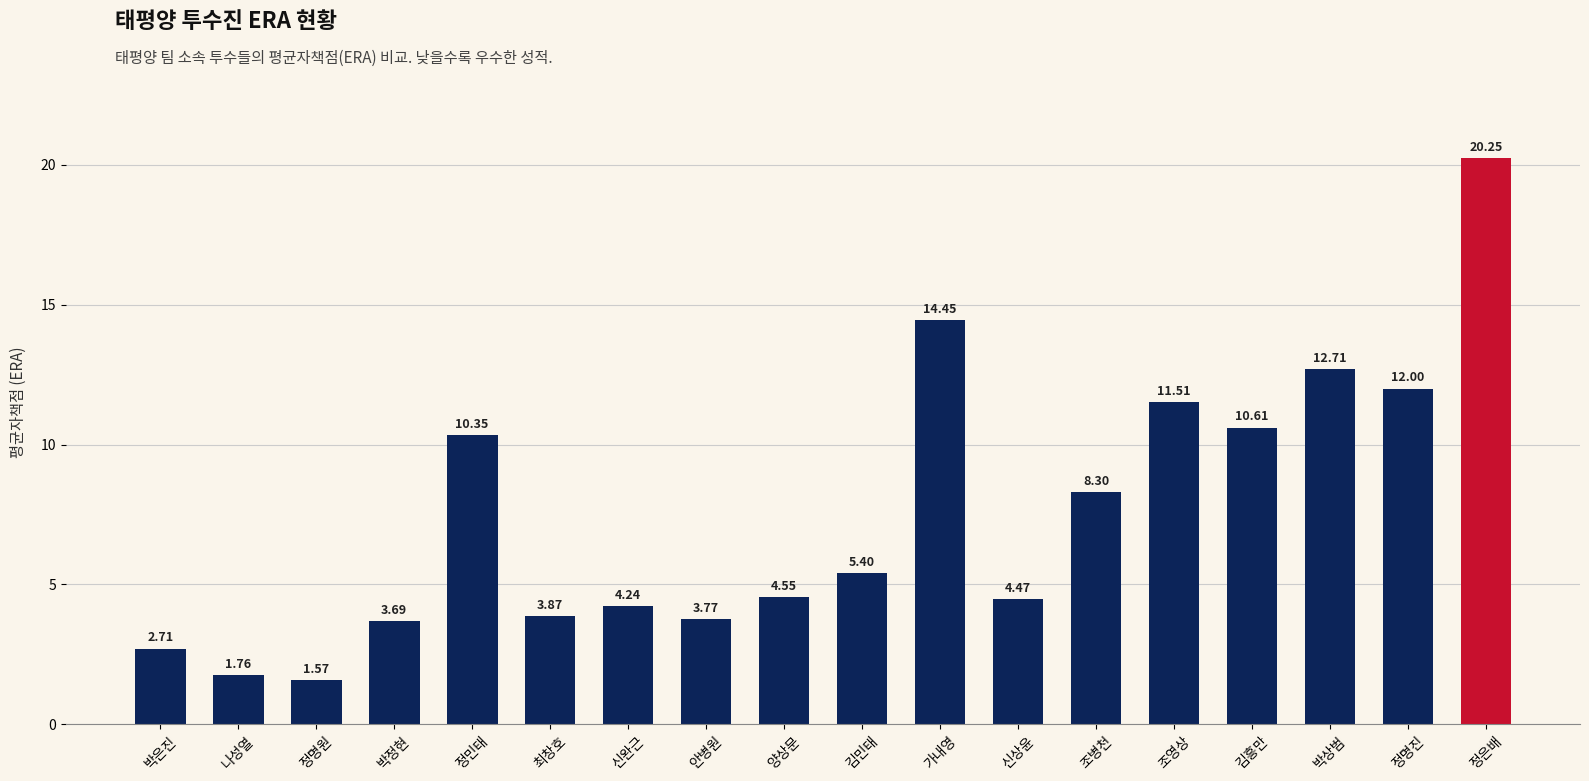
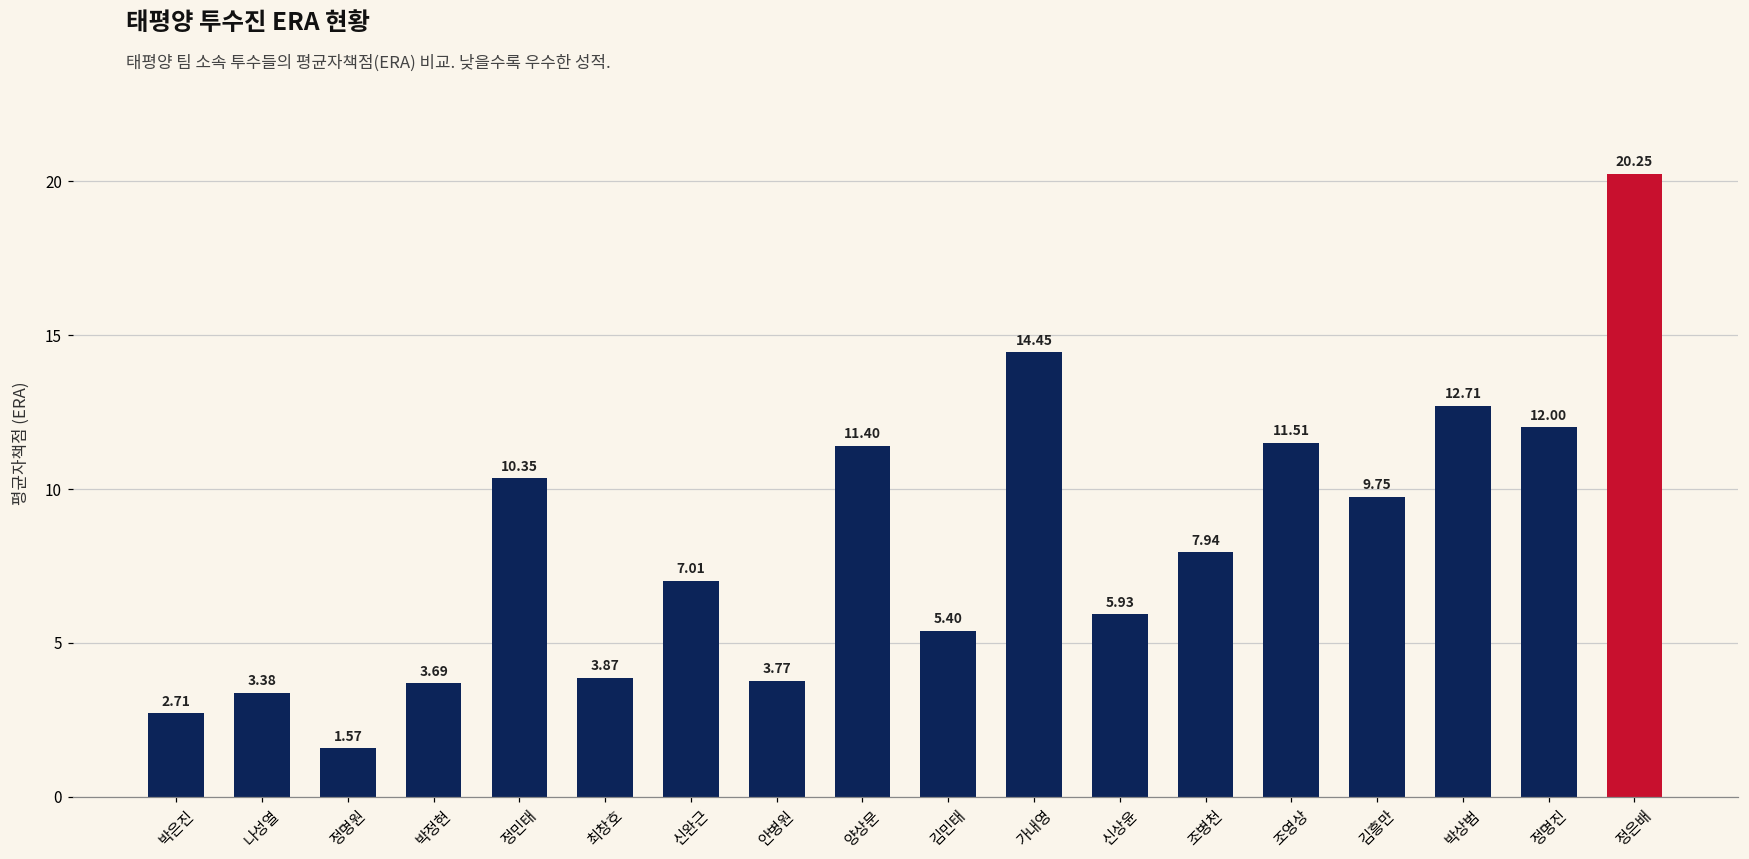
나성열: 1.76 -> 3.38
신완근: 4.24 -> 7.01
양상문: 4.55 -> 11.40
신상윤: 4.47 -> 5.93
조병천: 8.30 -> 7.94
김흥만: 10.61 -> 9.75
